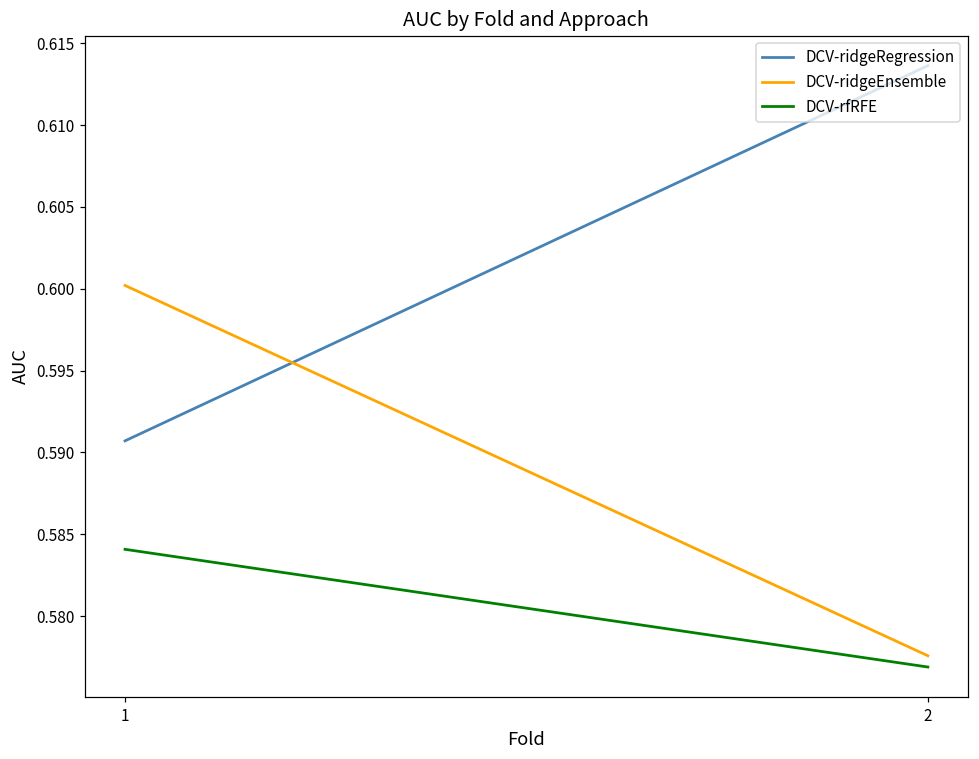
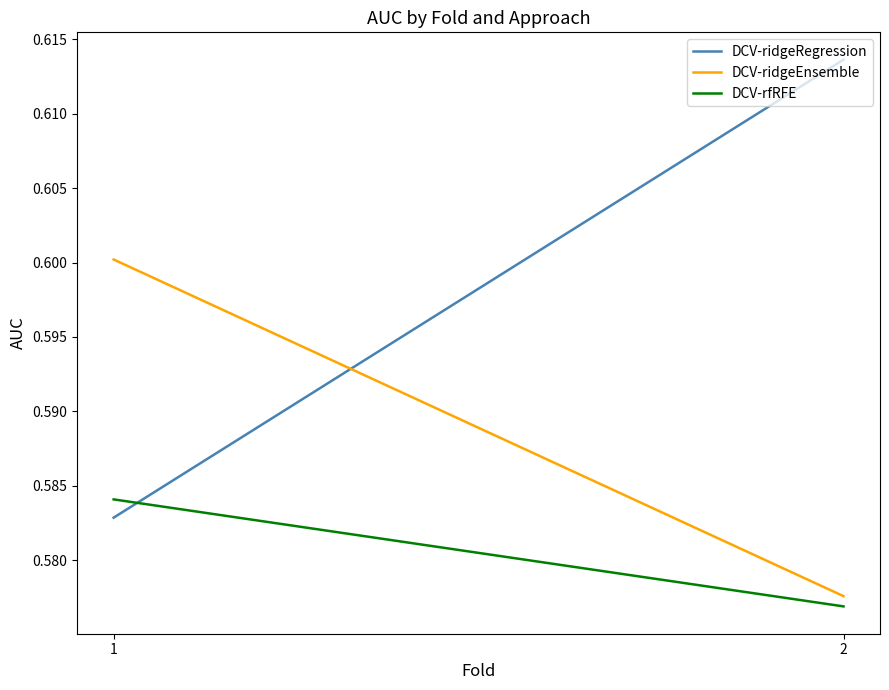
DCV-ridgeRegression, 1: 0.5907 -> 0.5829
